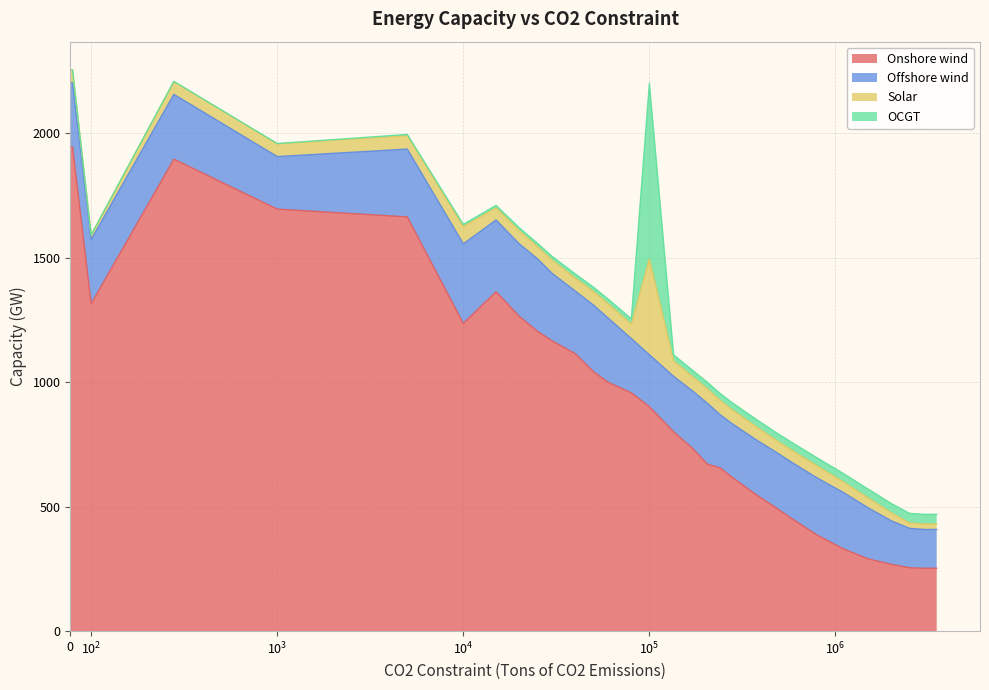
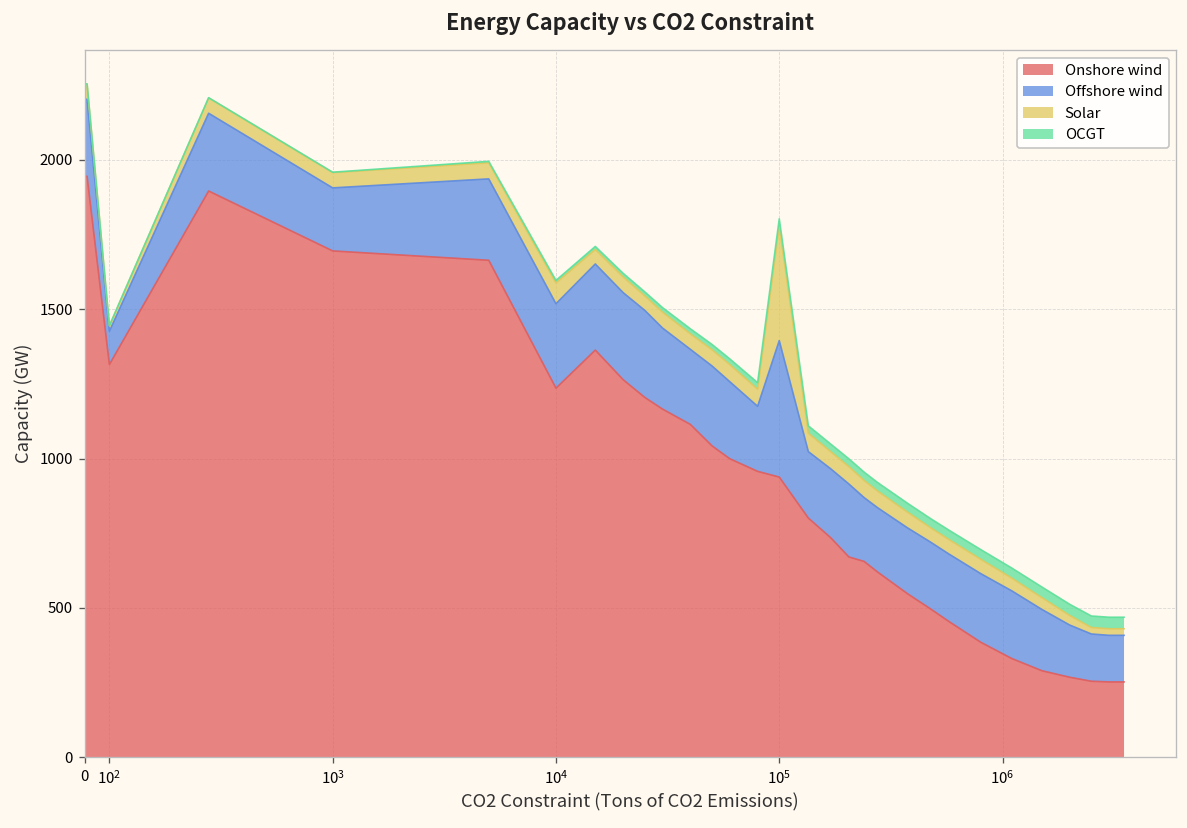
Offshore wind, 10^2: 260 -> 110
Offshore wind, 10^4: 320 -> 280
Onshore wind, 10^5: 900 -> 940
Offshore wind, 10^5: 210 -> 460
OCGT, 10^5: 710 -> 20
